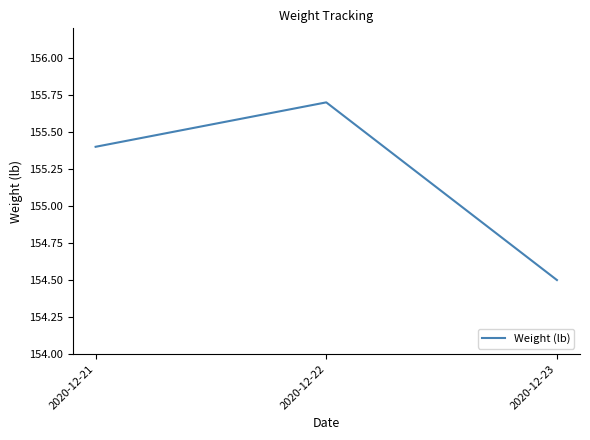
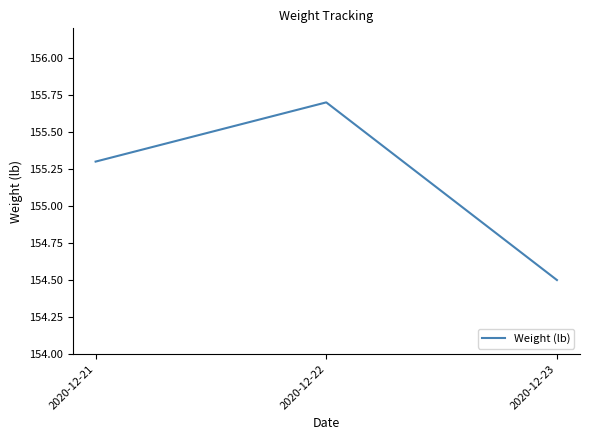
2020-12-21: 155.4 -> 155.3
